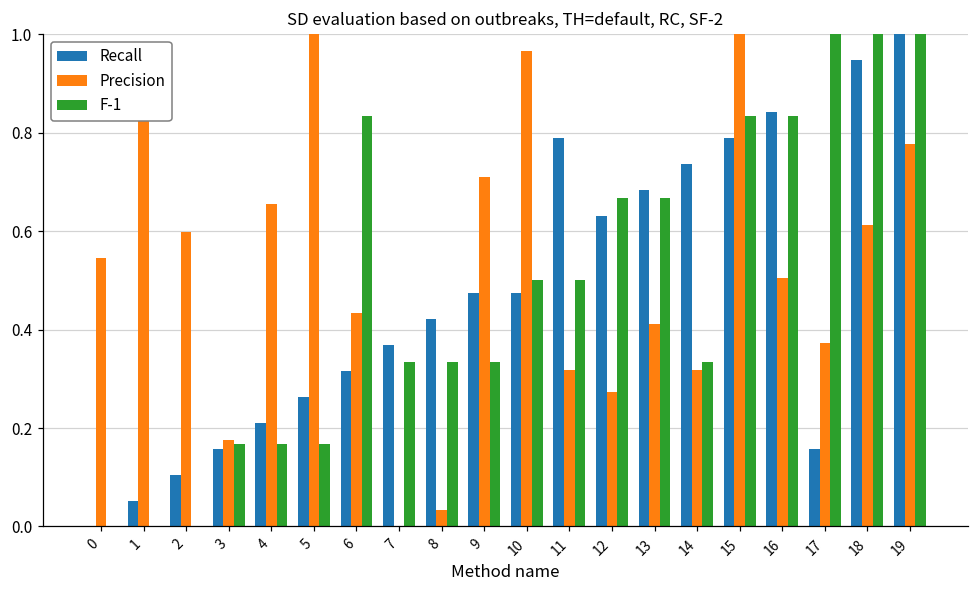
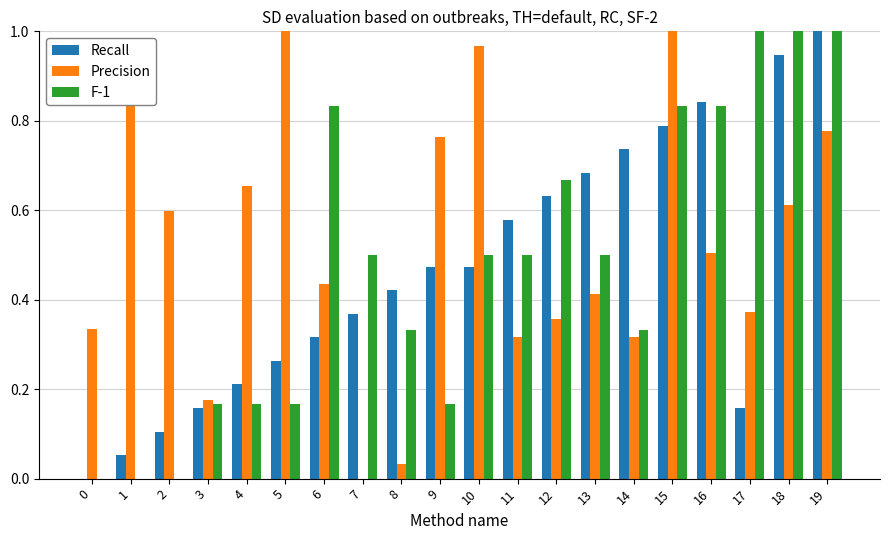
Precision, 0: 0.55 -> 0.33
F-1, 7: 0.33 -> 0.50
Precision, 9: 0.71 -> 0.76
F-1, 9: 0.33 -> 0.17
Recall, 11: 0.79 -> 0.58
Precision, 12: 0.27 -> 0.36
F-1, 13: 0.67 -> 0.50
